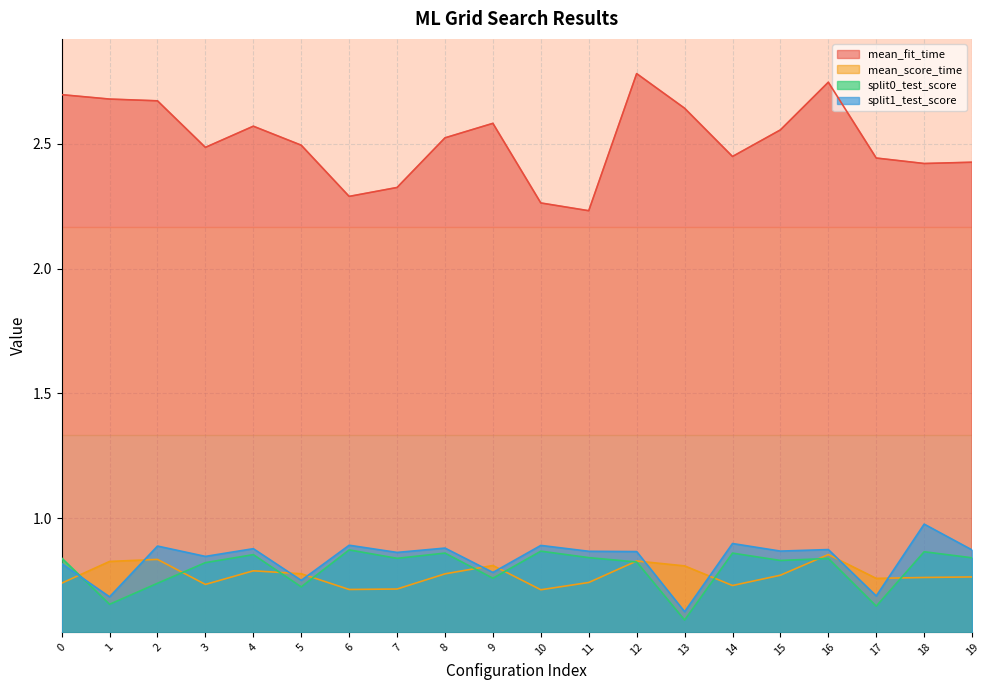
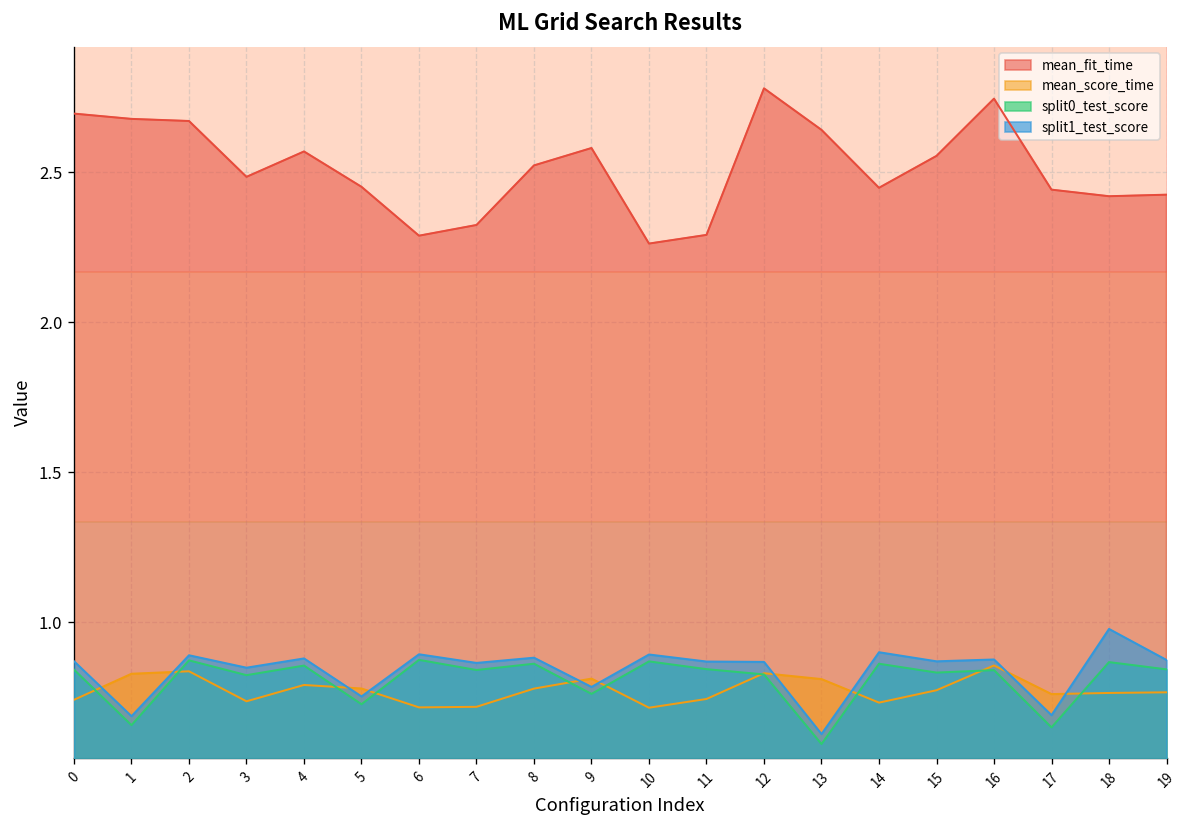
split1_test_score, 0: 0.82 -> 0.87
split0_test_score, 2: 0.74 -> 0.87
mean_fit_time, 5: 2.49 -> 2.45
mean_fit_time, 11: 2.23 -> 2.29
